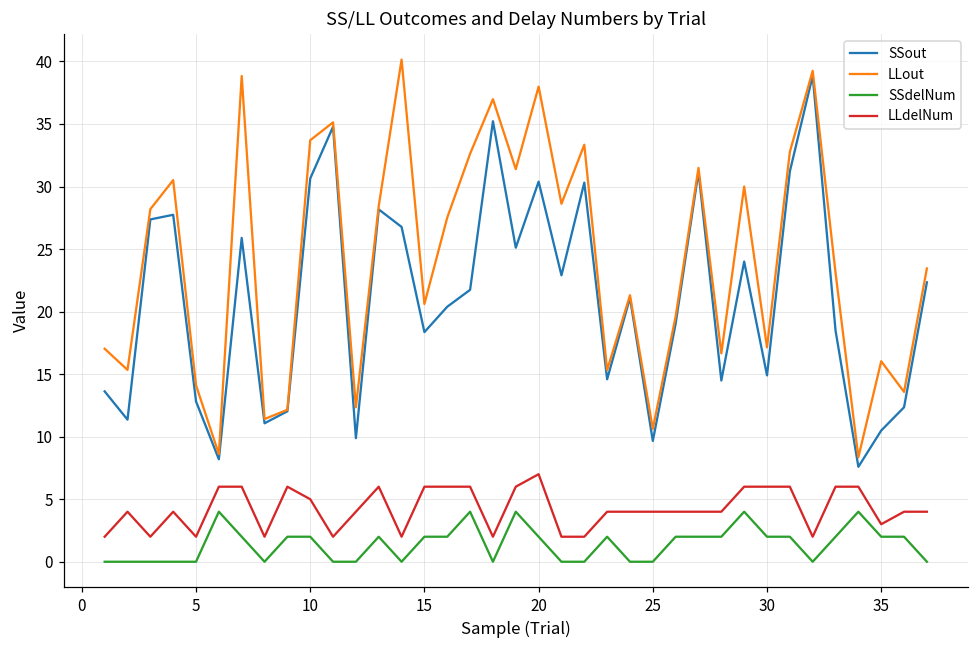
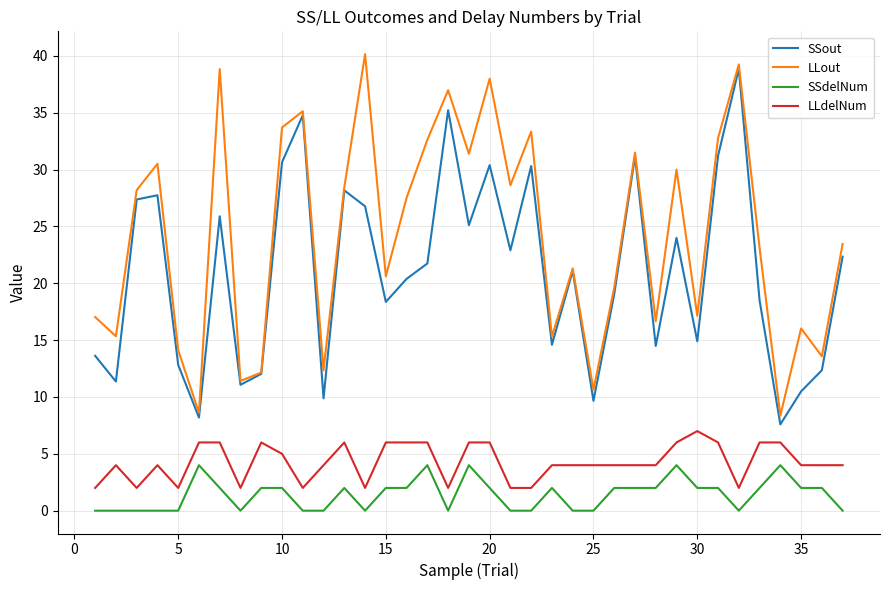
LLdelNum, 20: 7 -> 6
LLdelNum, 30: 6 -> 7
LLdelNum, 35: 3 -> 4
